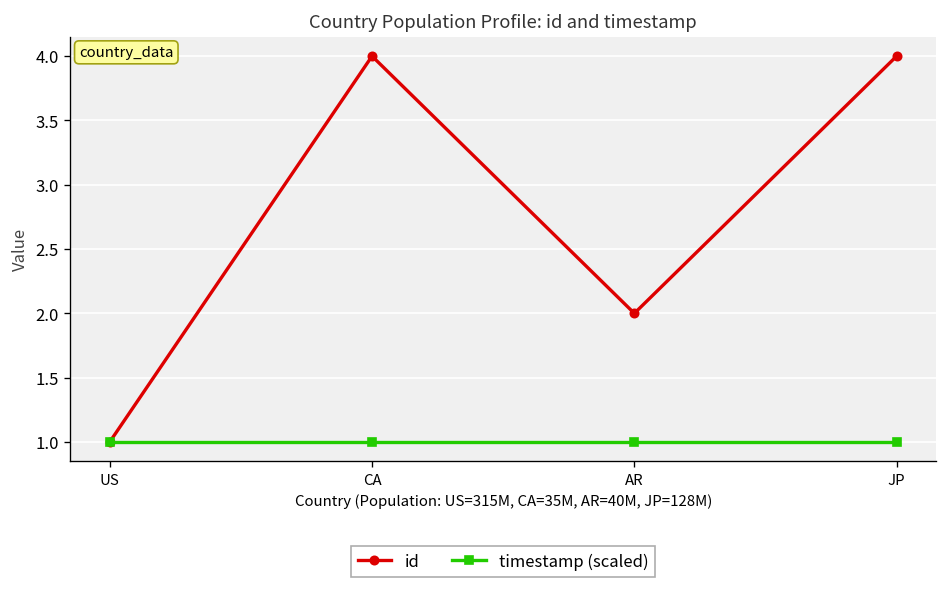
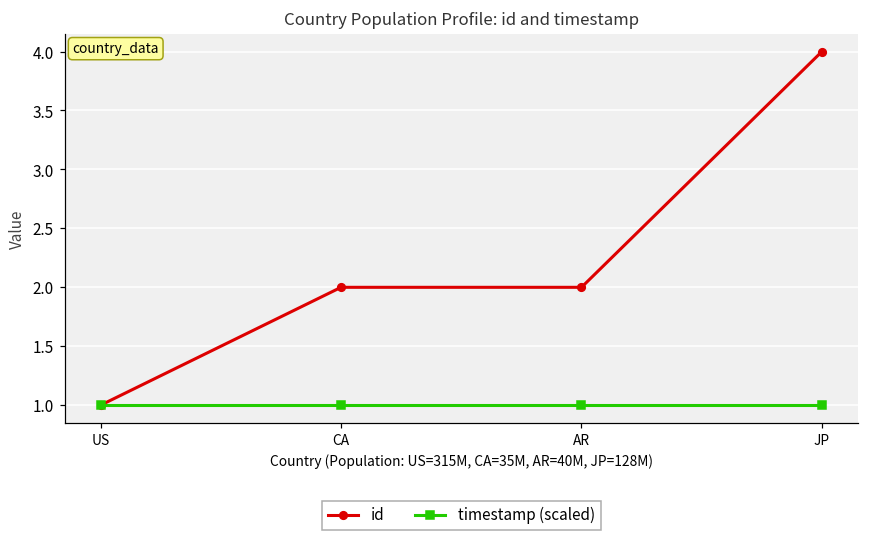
id, CA: 4 -> 2
